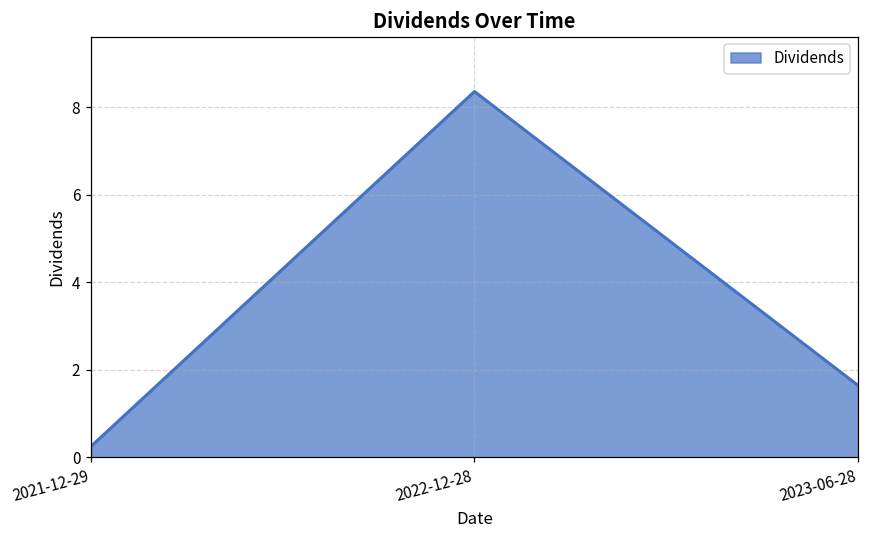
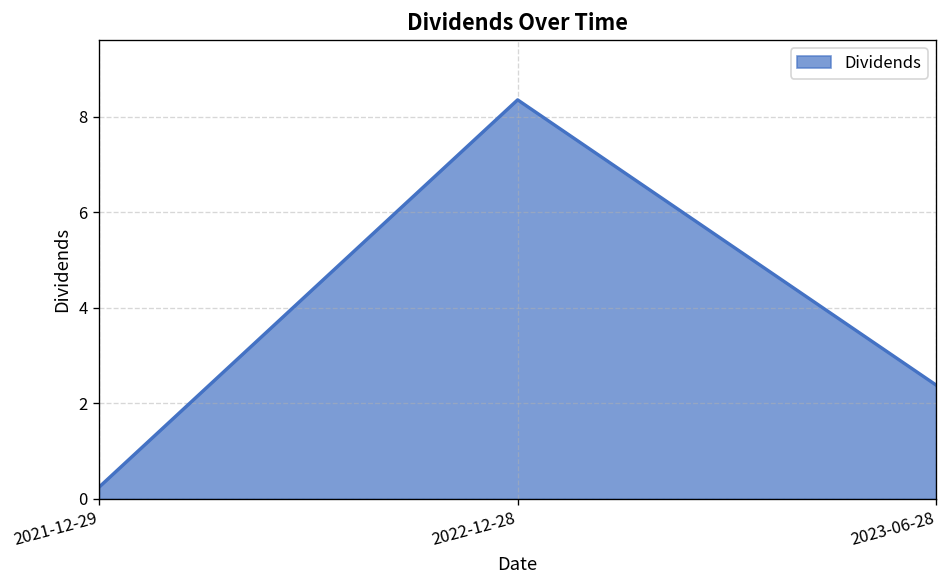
2023-06-28: 1.6 -> 2.4
